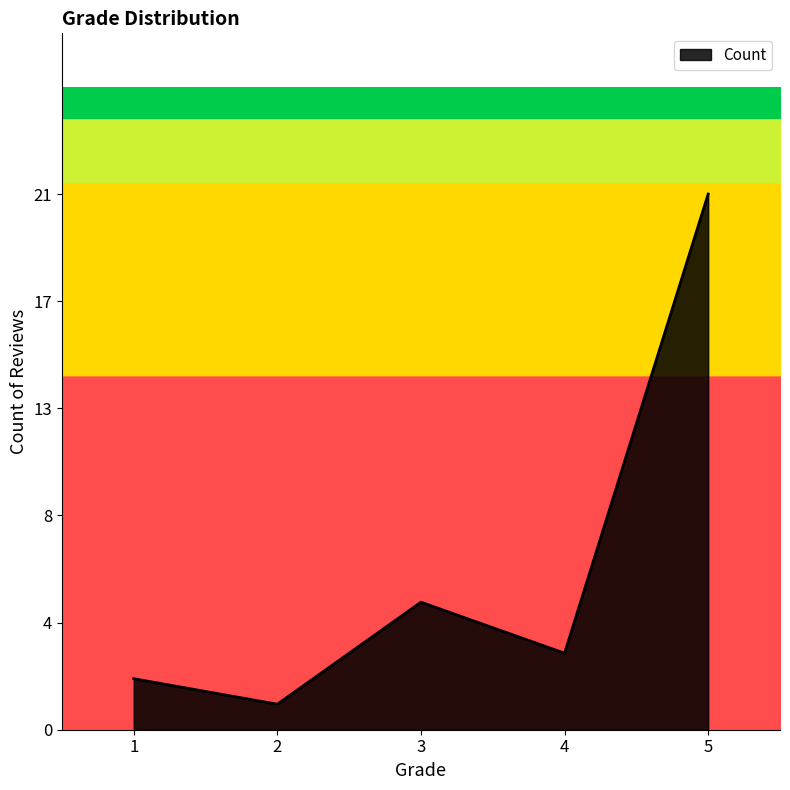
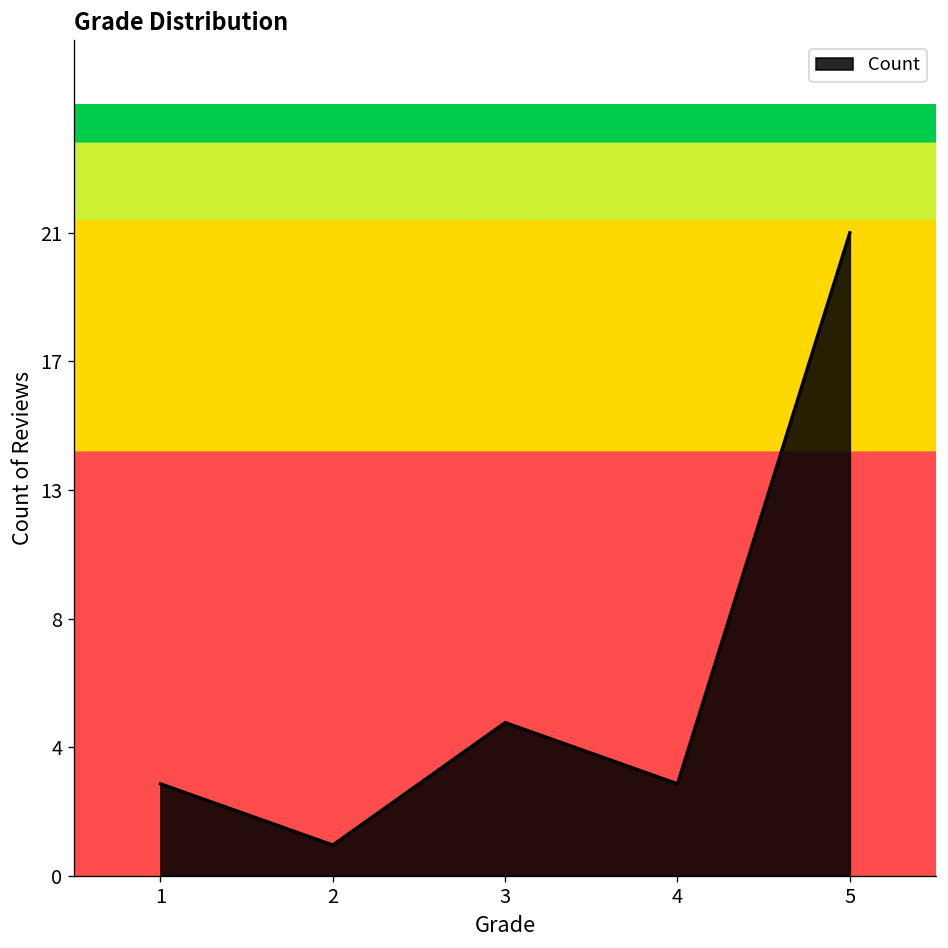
1: 2 -> 3
